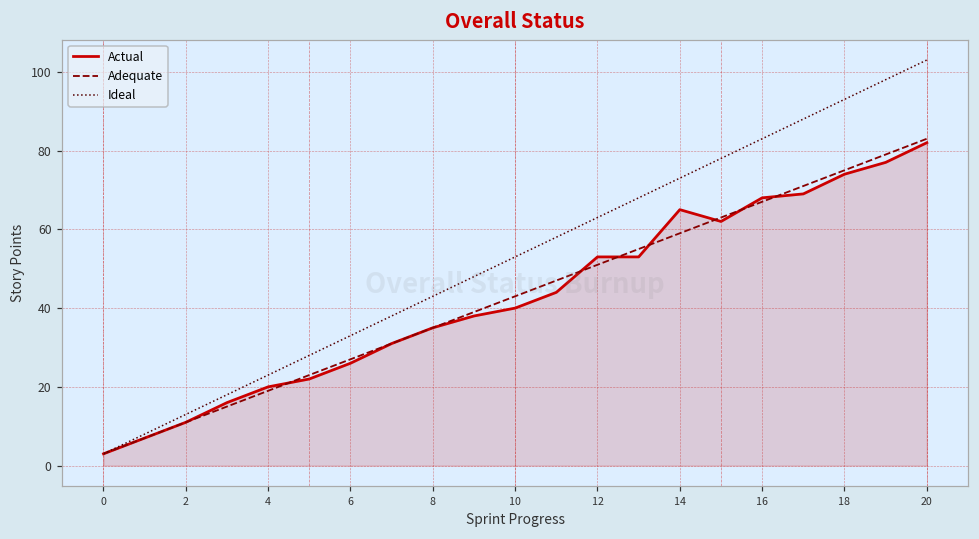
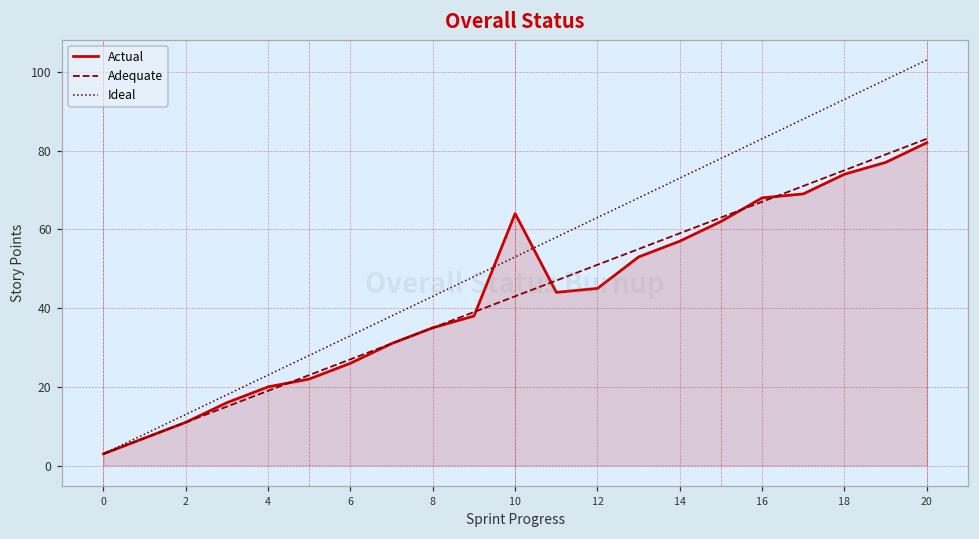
Actual, 10: 40 -> 64
Actual, 12: 53 -> 45
Actual, 14: 65 -> 57
